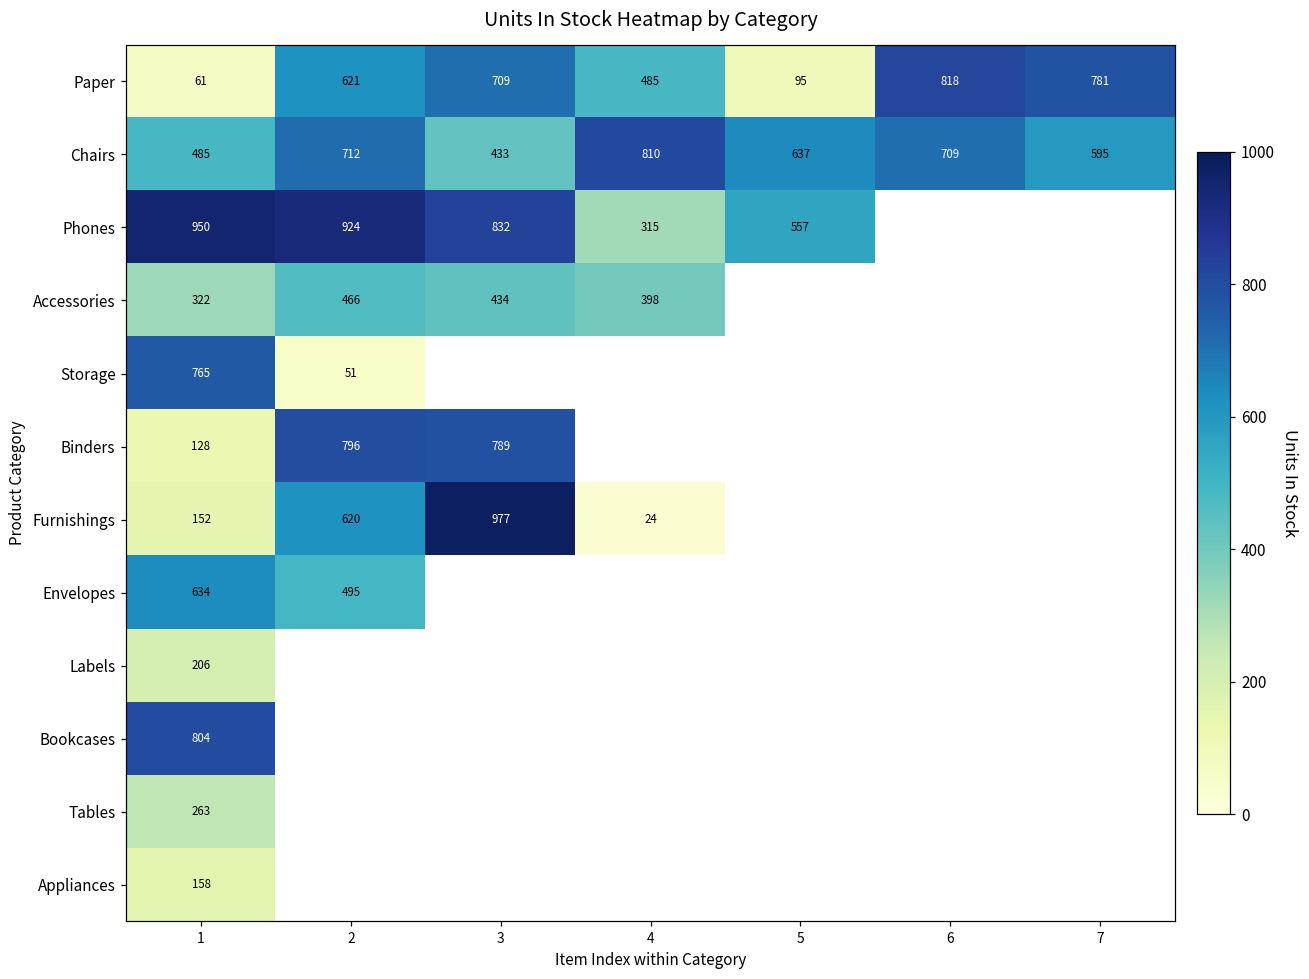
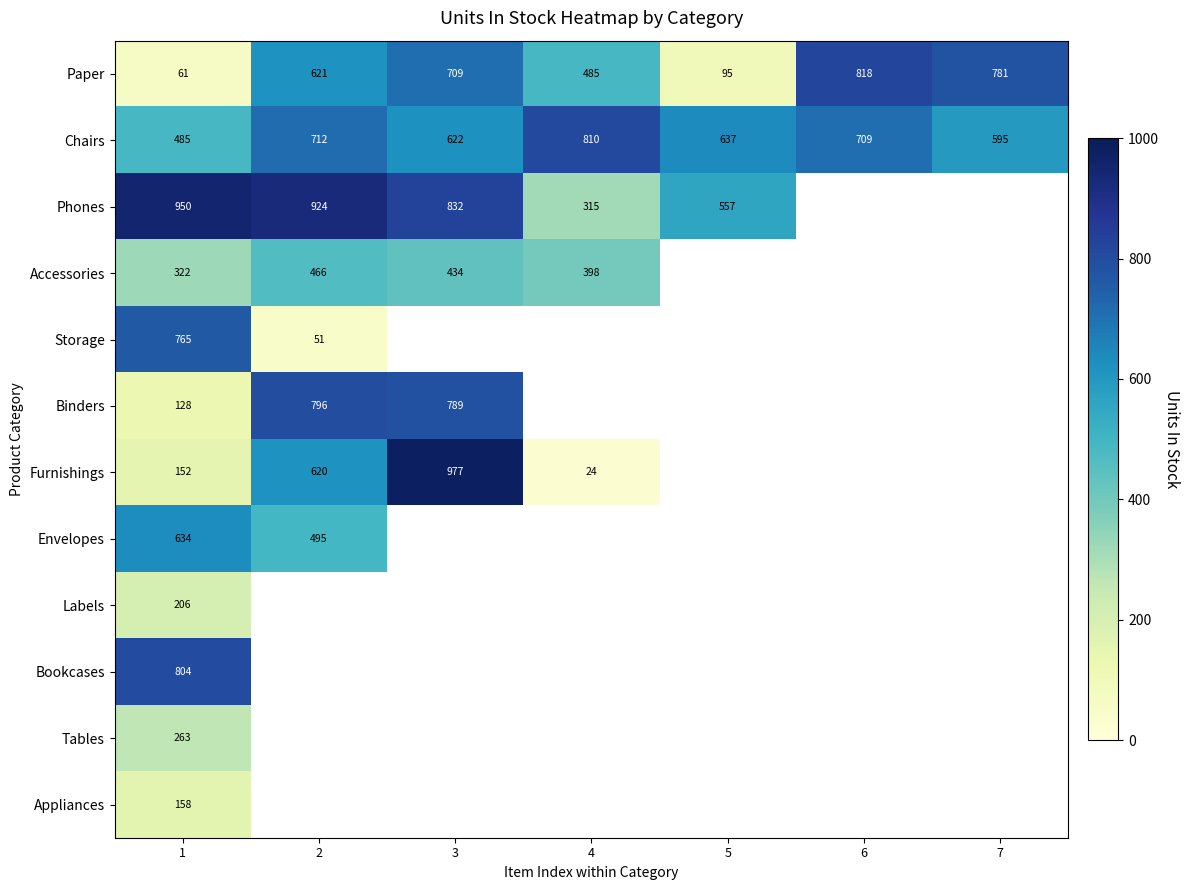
Chairs, 3: 433 -> 622
